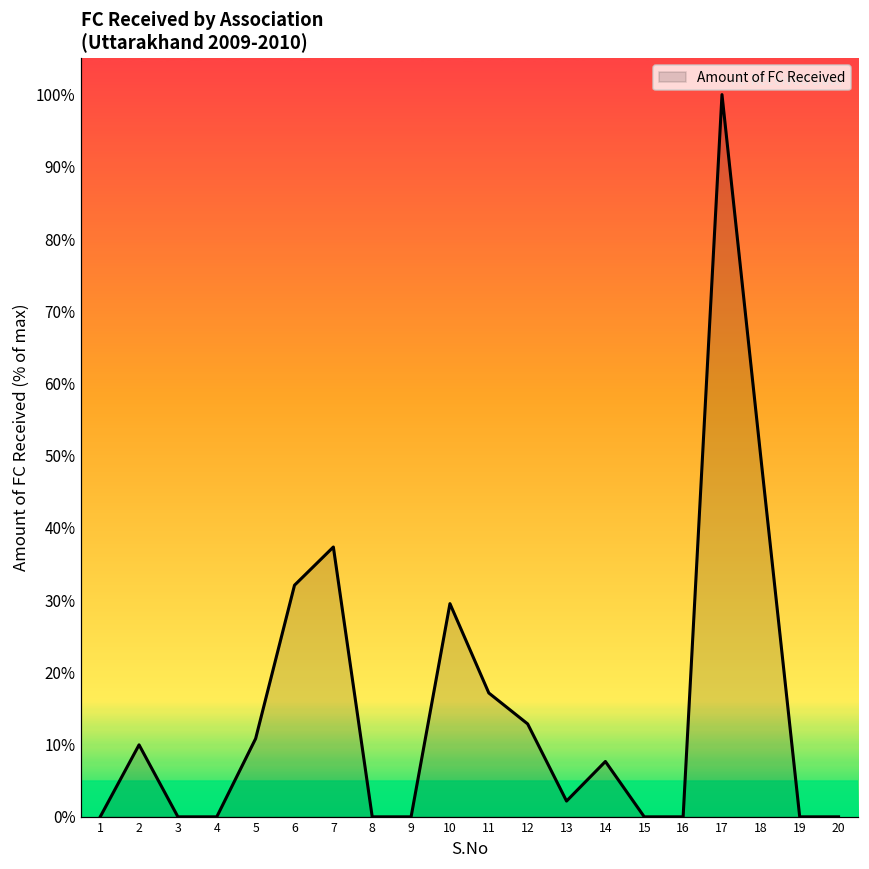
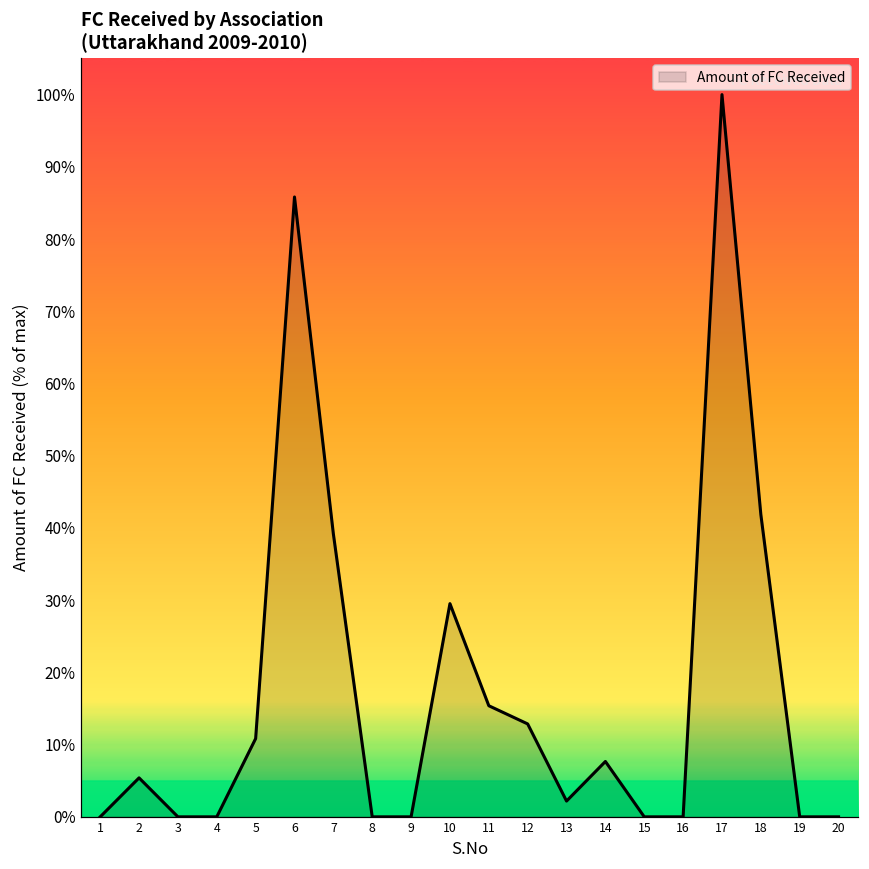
2: 10% -> 5%
6: 32% -> 86%
7: 37% -> 39%
11: 17% -> 15%
18: 50% -> 42%
